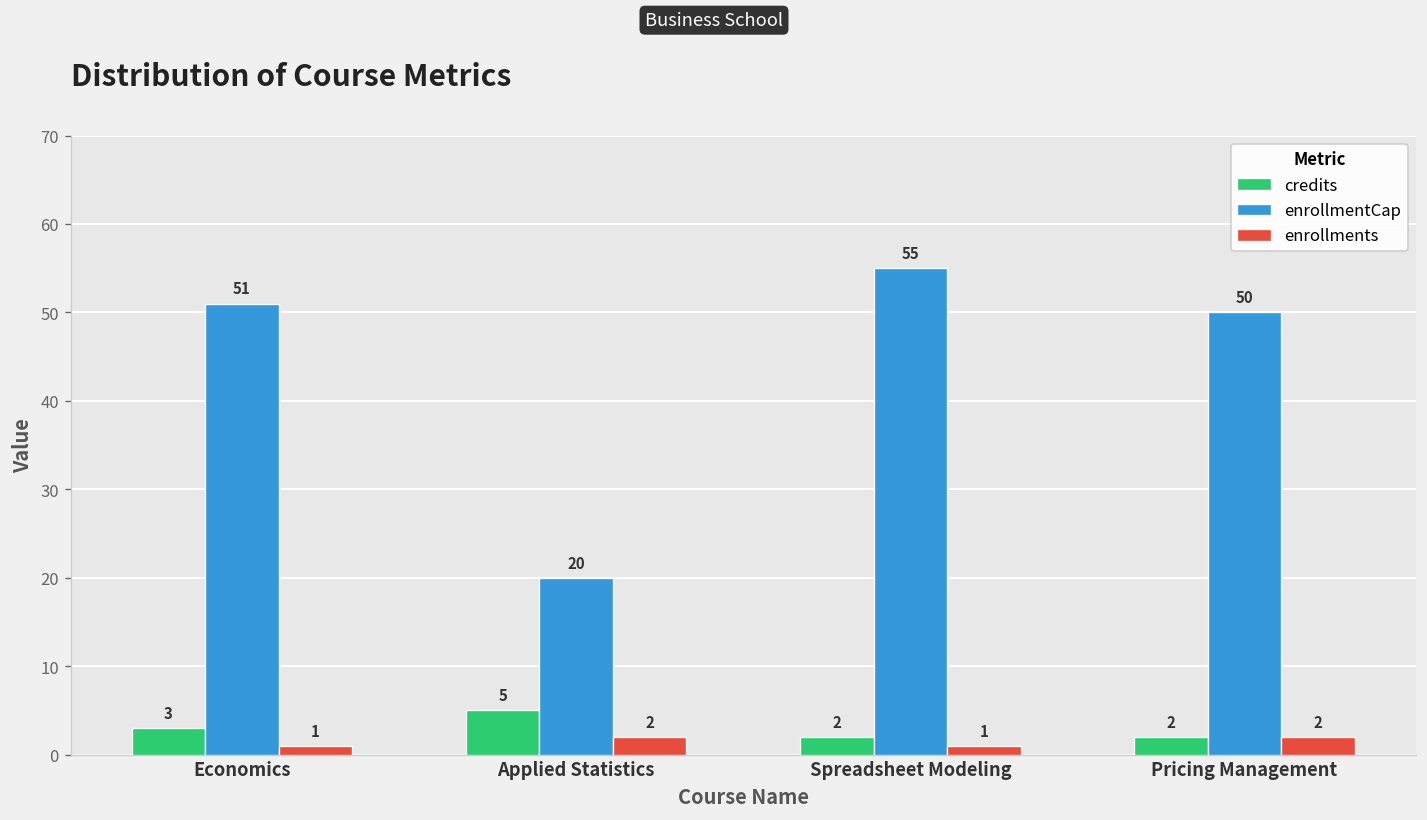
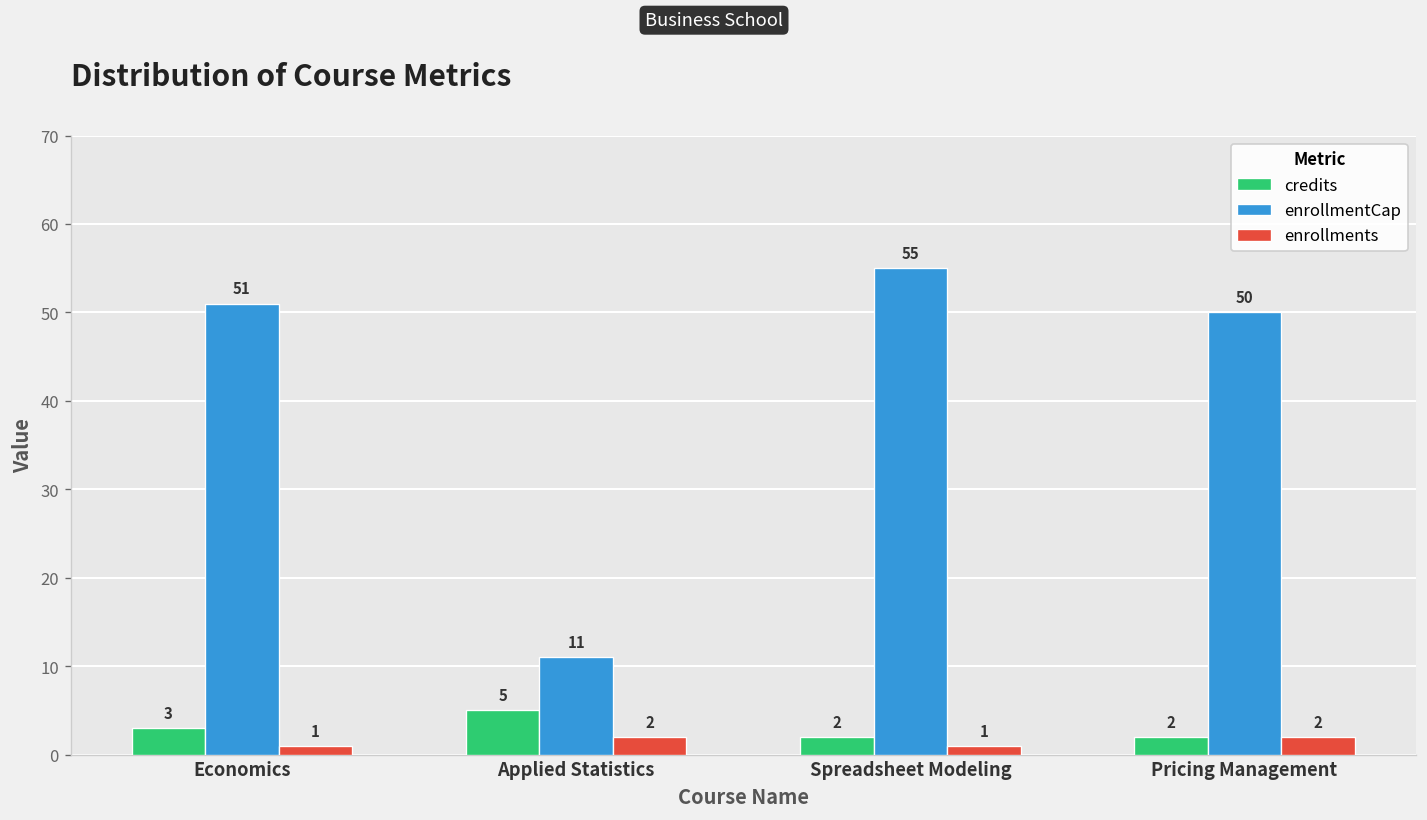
enrollmentCap, Applied Statistics: 20 -> 11
